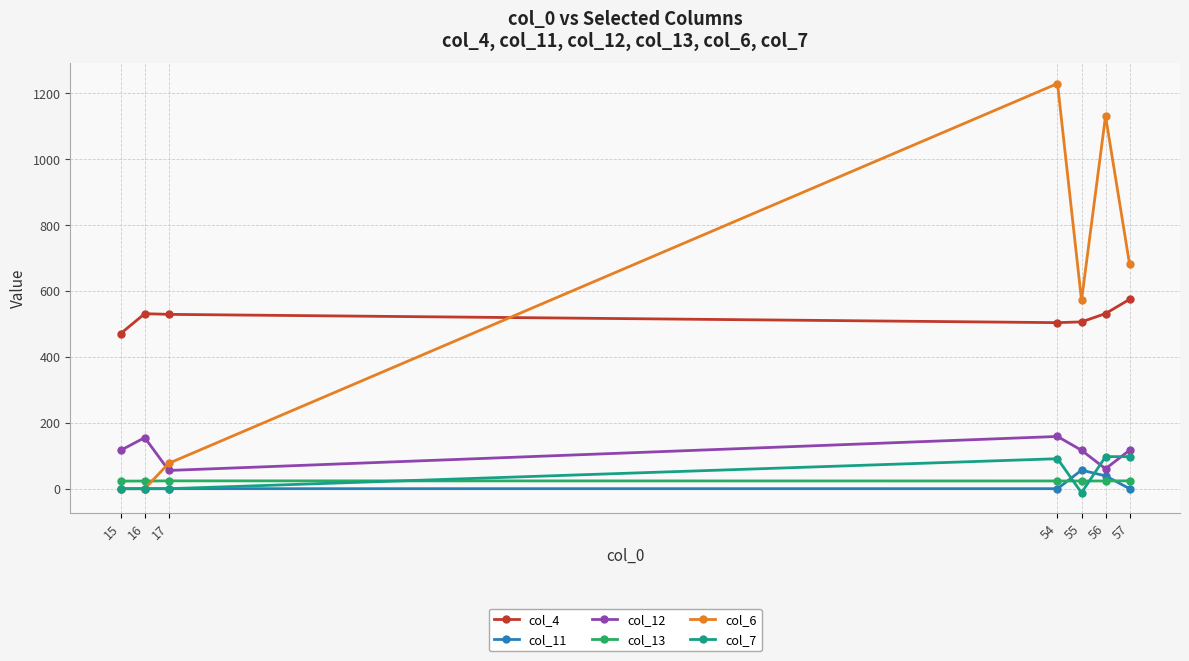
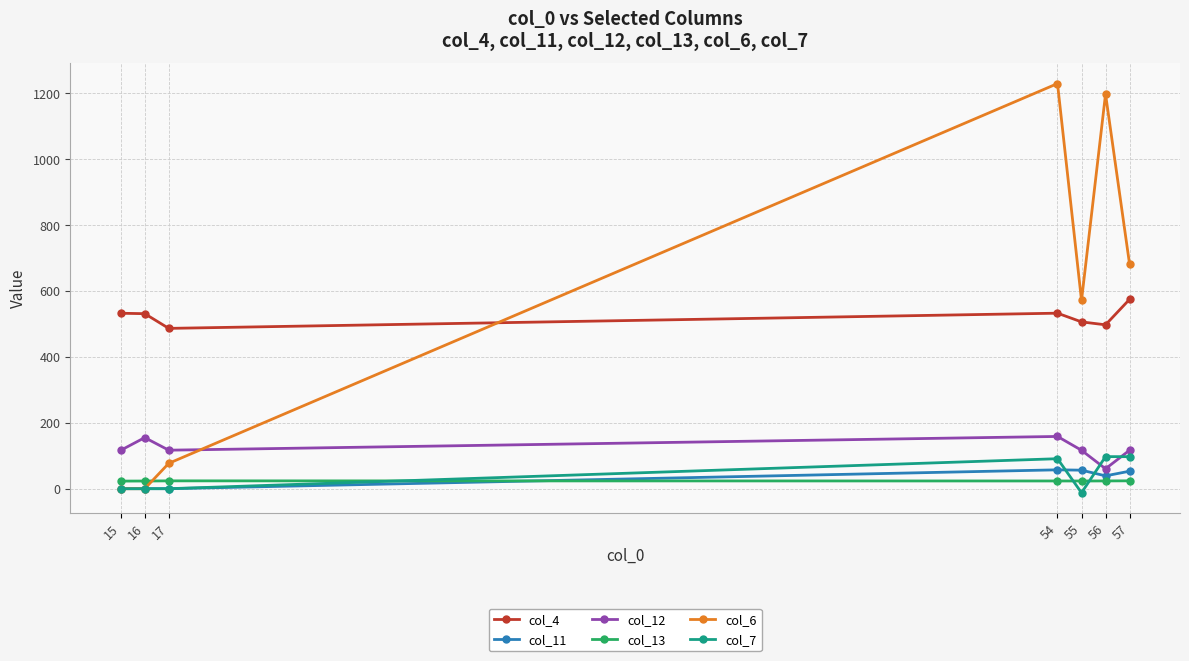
col_4, 15: 470 -> 530
col_4, 17: 530 -> 490
col_12, 17: 60 -> 120
col_4, 54: 500 -> 530
col_11, 54: 0 -> 60
col_4, 56: 530 -> 500
col_6, 56: 1130 -> 1200
col_11, 57: 0 -> 50
